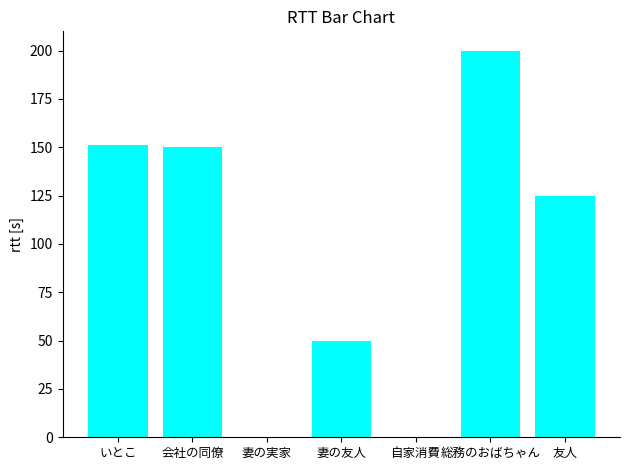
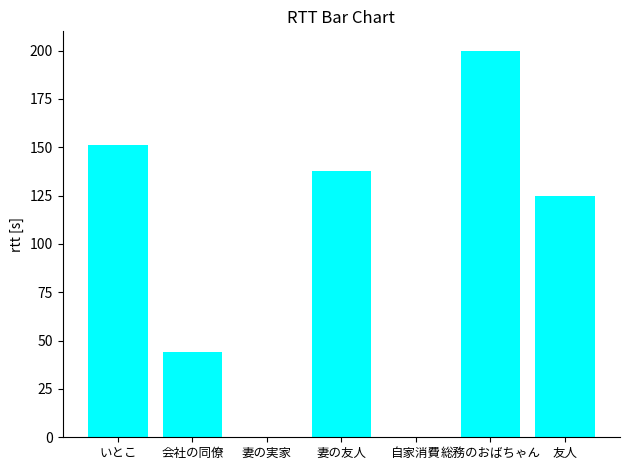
会社の同僚: 150 -> 44
妻の友人: 50 -> 138
